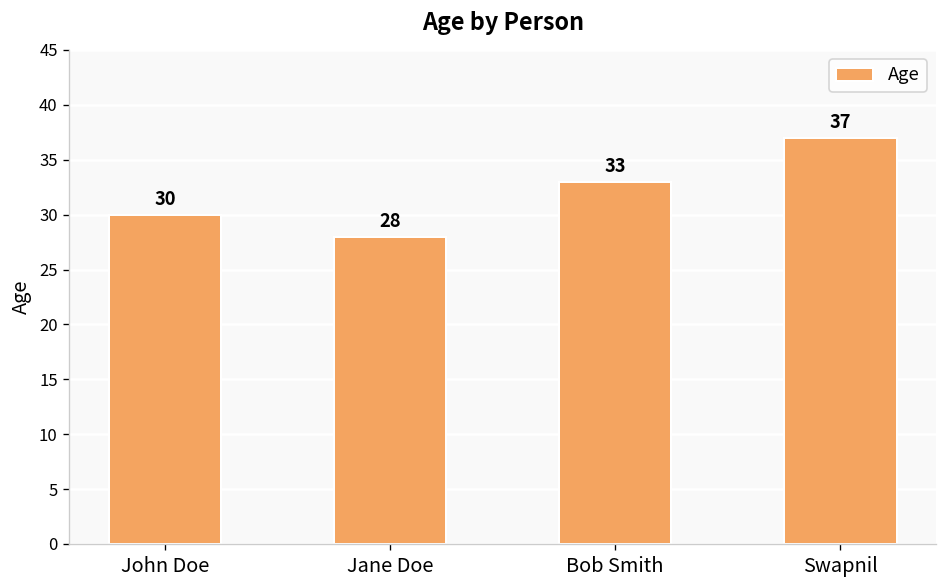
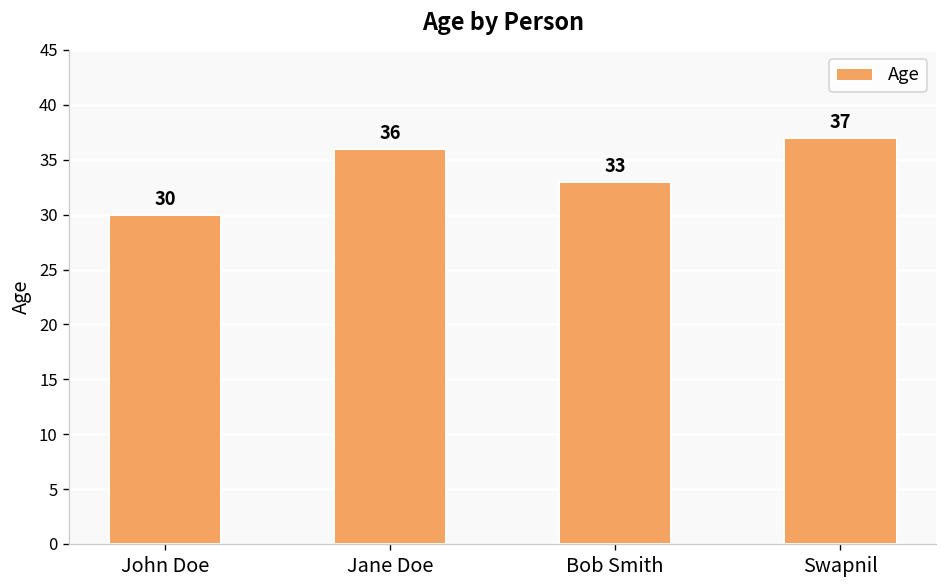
Jane Doe: 28 -> 36
